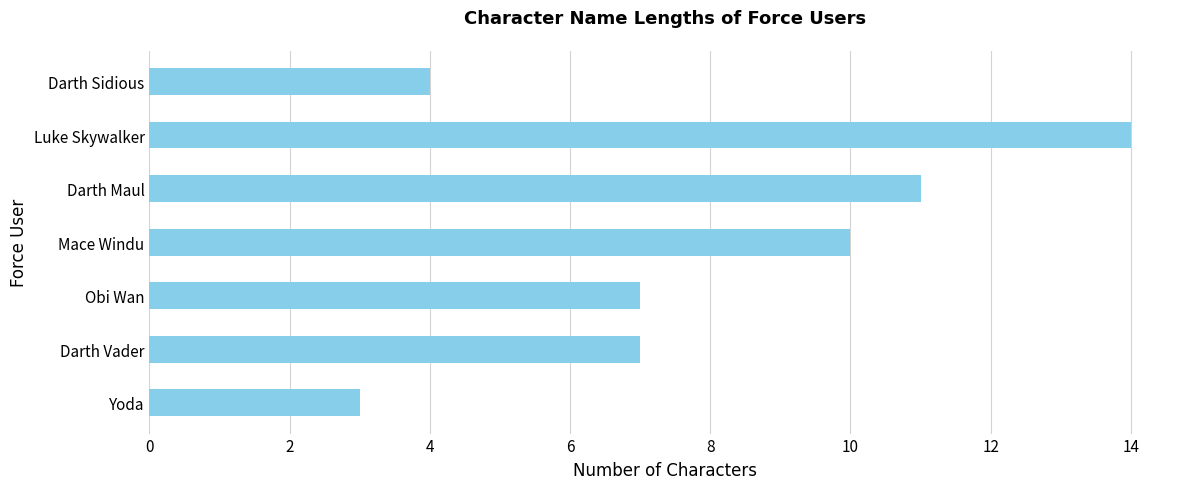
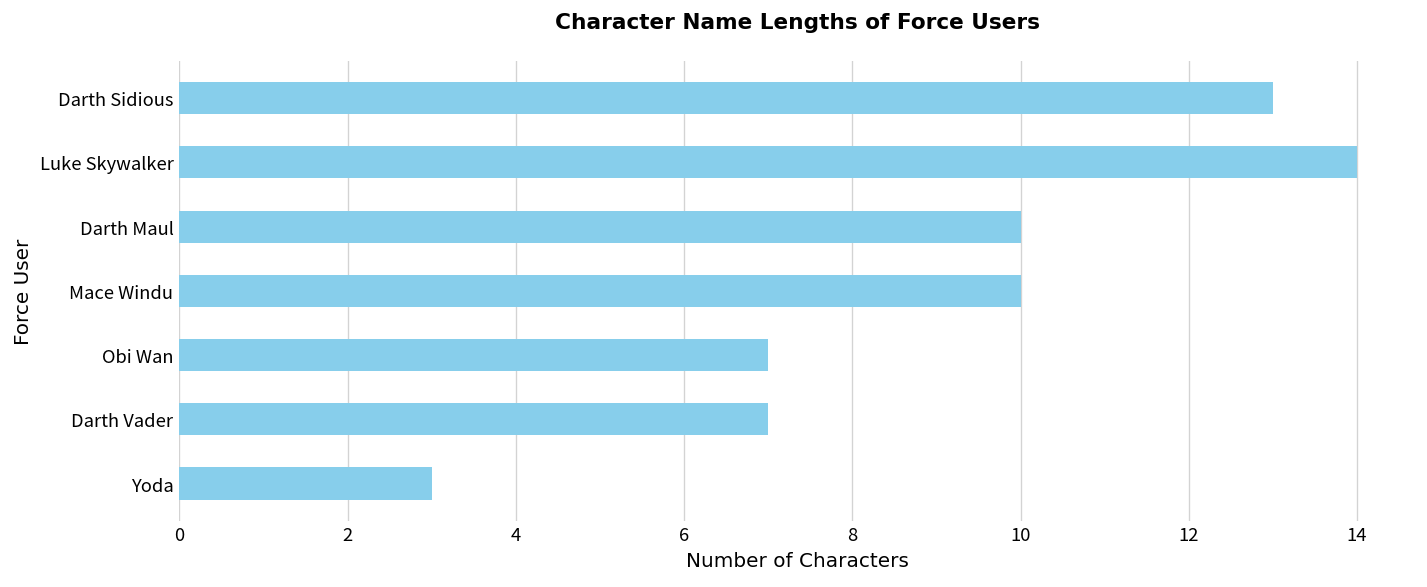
Darth Sidious: 4 -> 13
Darth Maul: 11 -> 10
